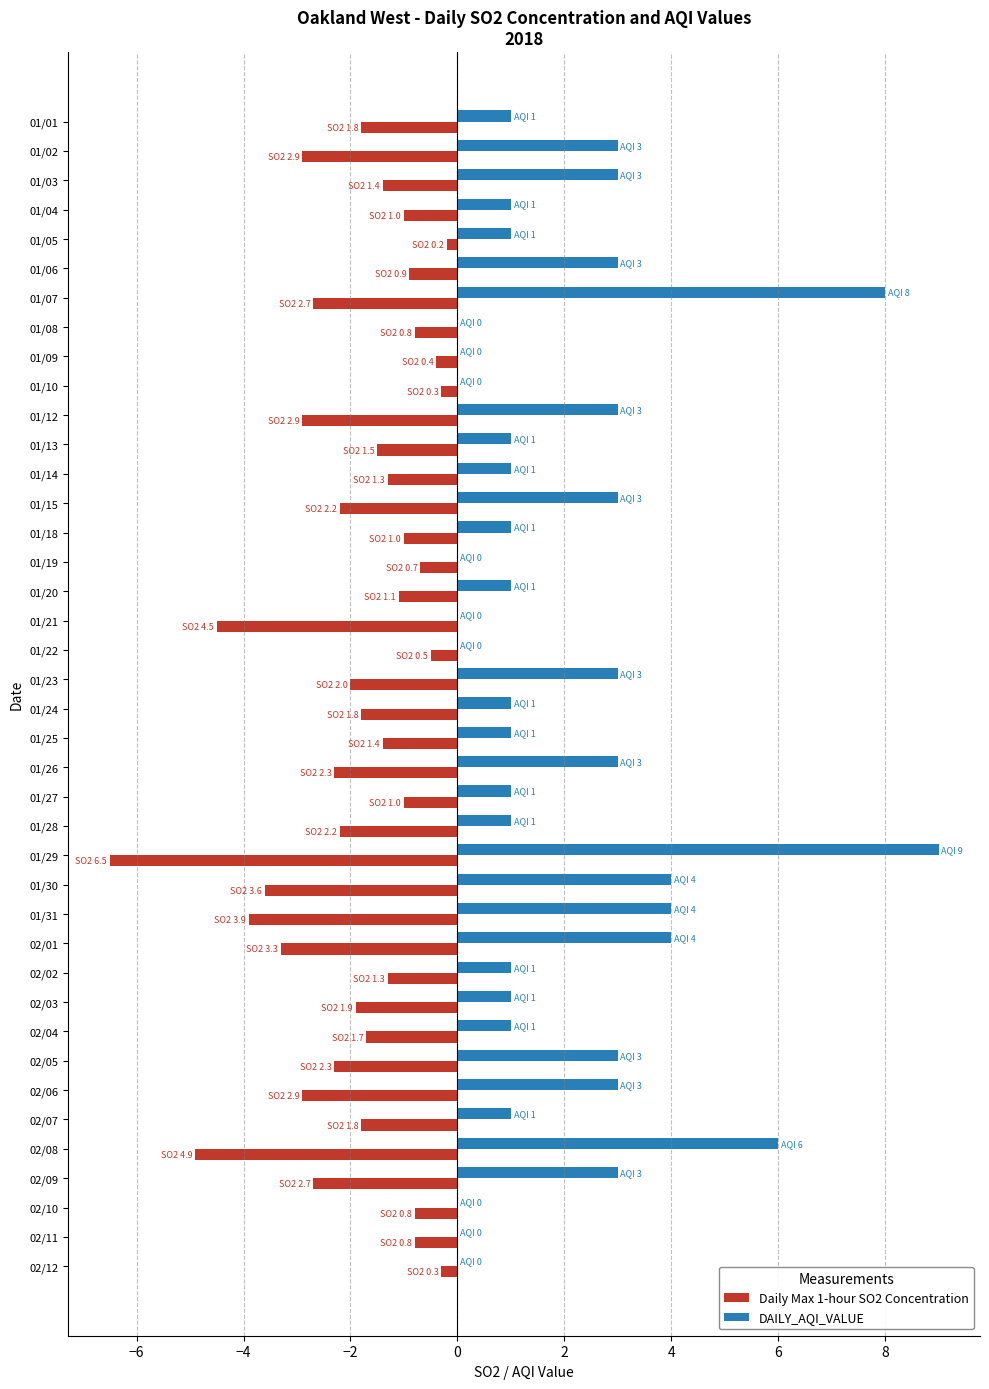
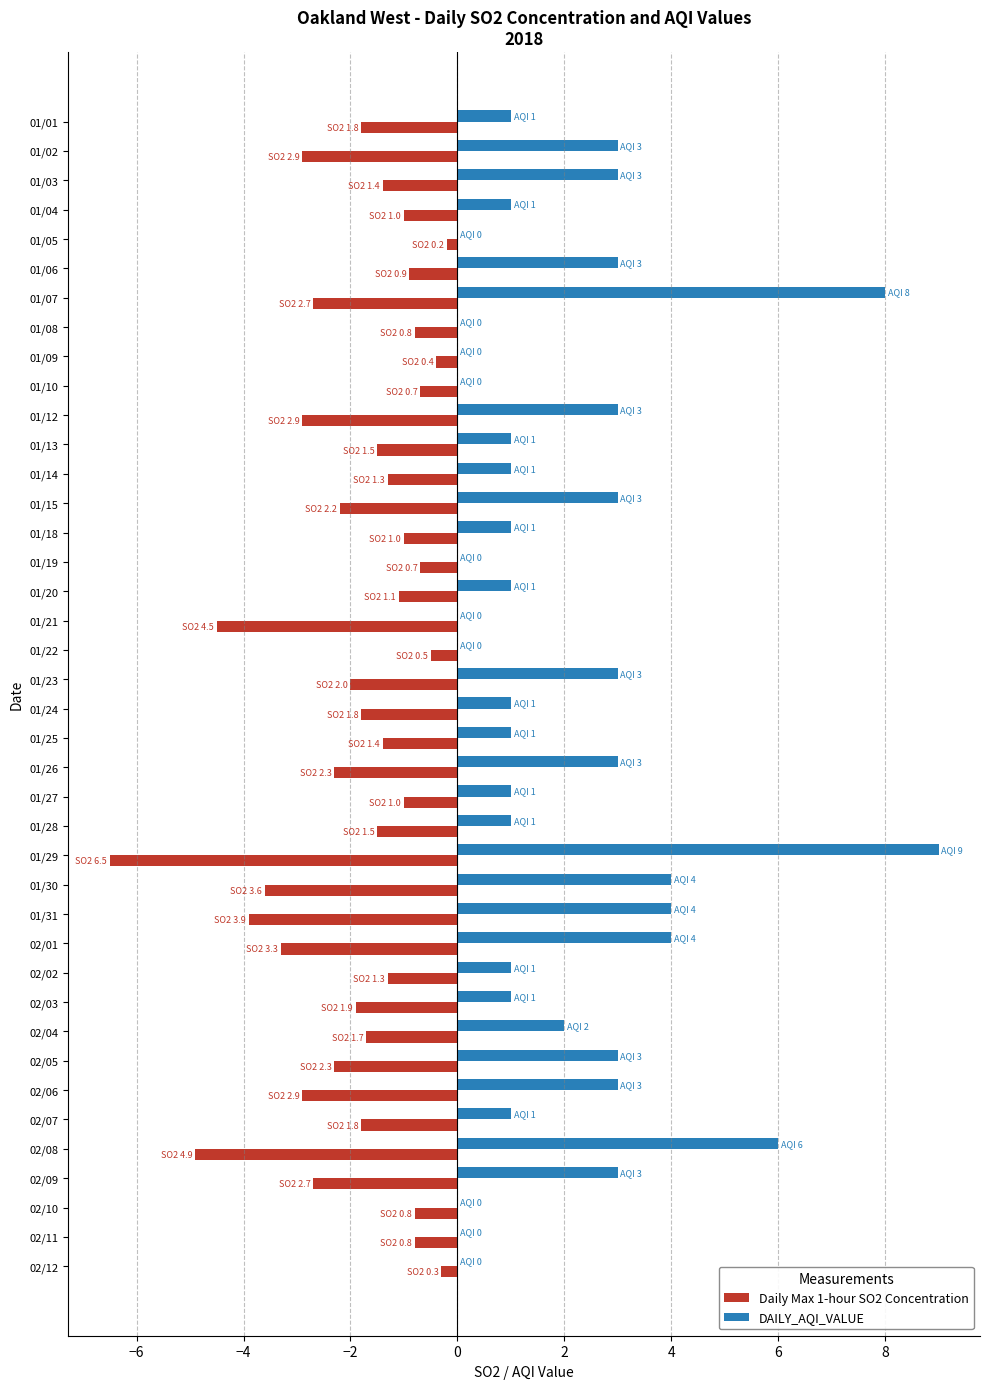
DAILY_AQI_VALUE, 01/05: 1 -> 0
Daily Max 1-hour SO2 Concentration, 01/10: 0.3 -> 0.7
Daily Max 1-hour SO2 Concentration, 01/28: 2.2 -> 1.5
DAILY_AQI_VALUE, 02/04: 1 -> 2
